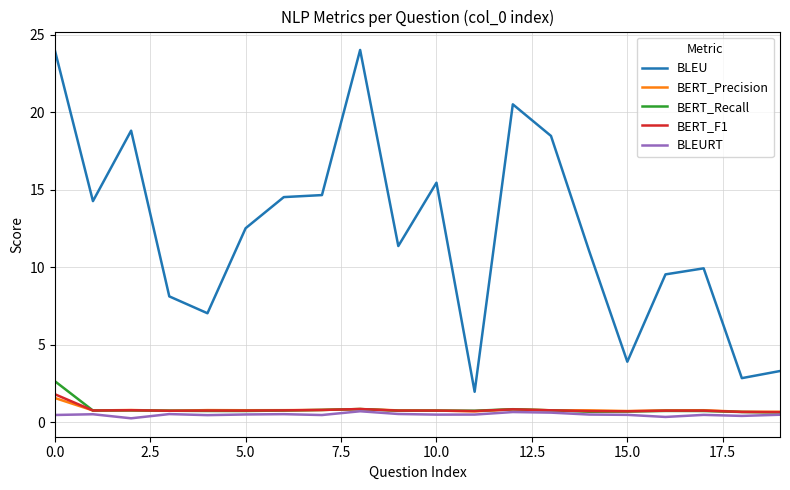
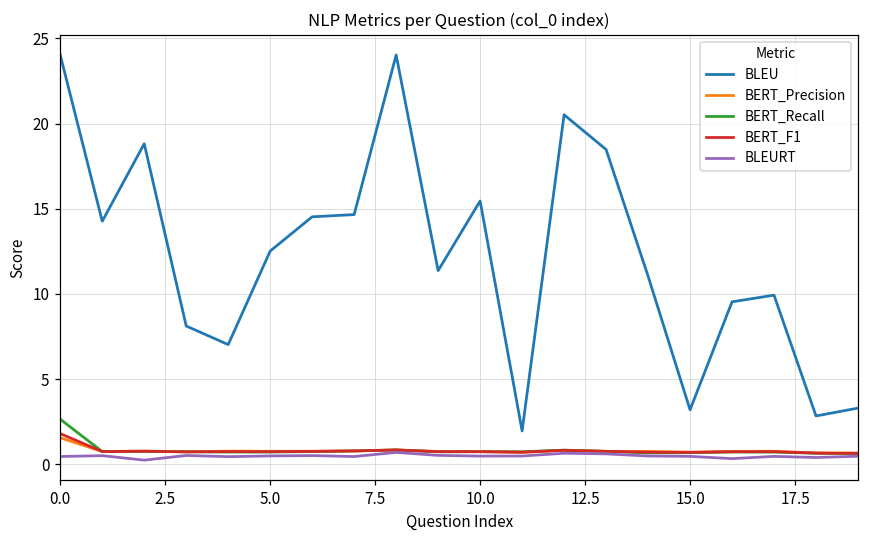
BLEU, 15.0: 3.9 -> 3.2
